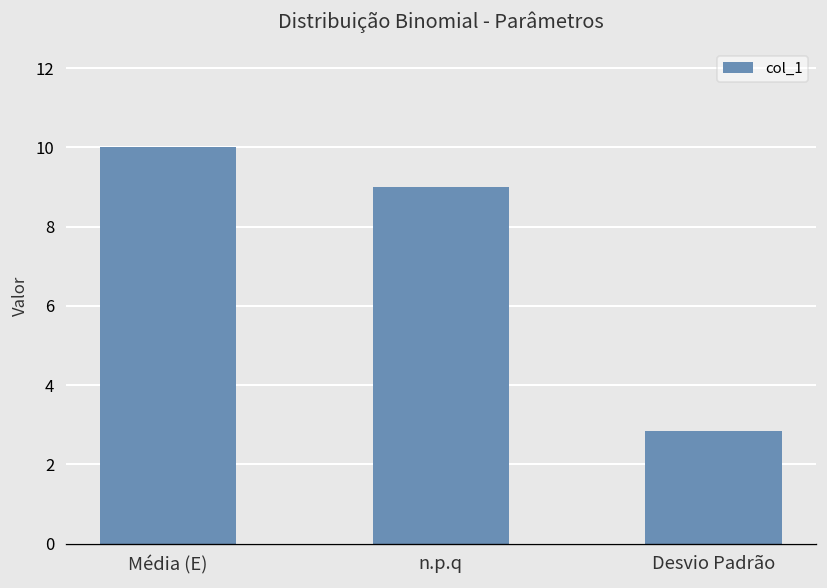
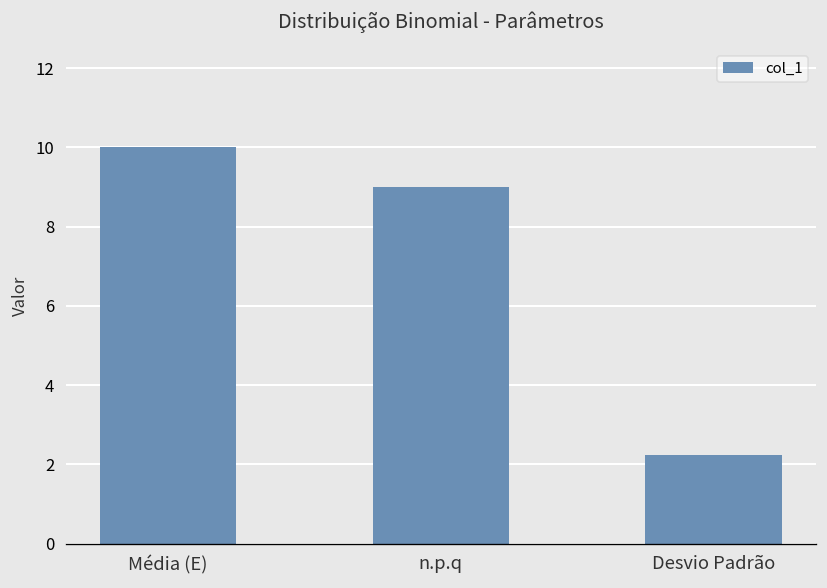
Desvio Padrão: 2.8 -> 2.2
